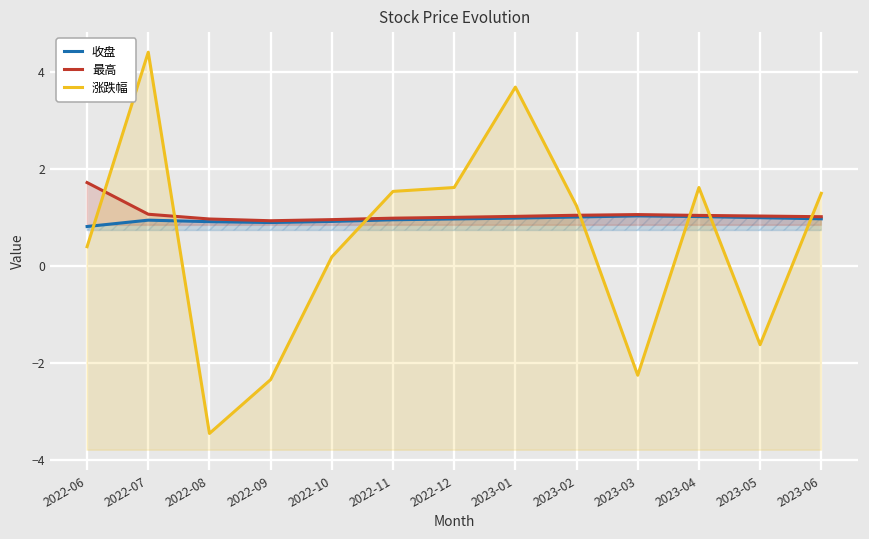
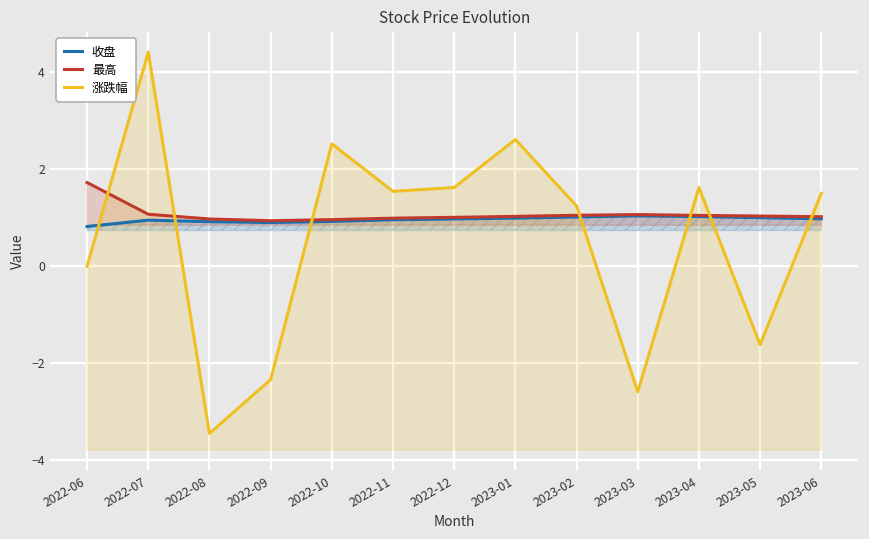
涨跌幅, 2022-06: 0.4 -> 0.0
涨跌幅, 2022-10: 0.2 -> 2.5
涨跌幅, 2023-01: 3.7 -> 2.6
涨跌幅, 2023-03: -2.3 -> -2.6
